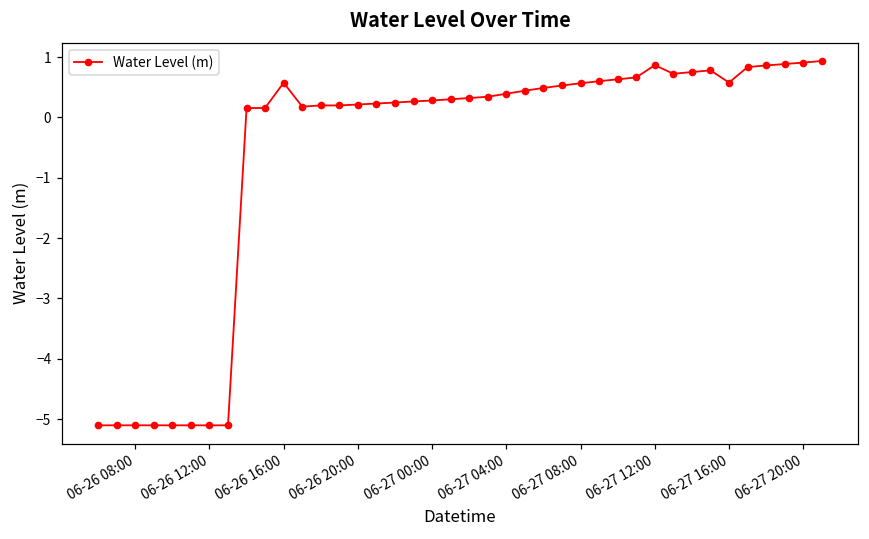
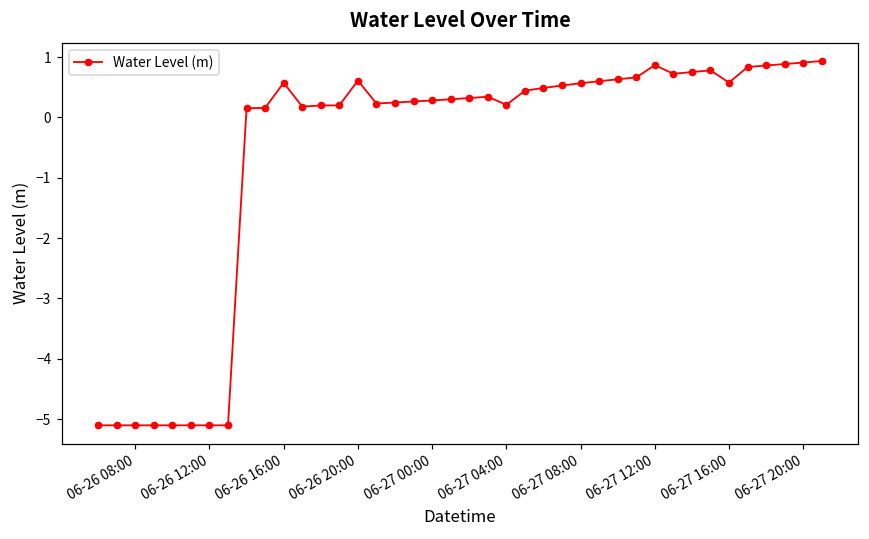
06-26 20:00: 0.2 -> 0.6
06-27 04:00: 0.4 -> 0.2
